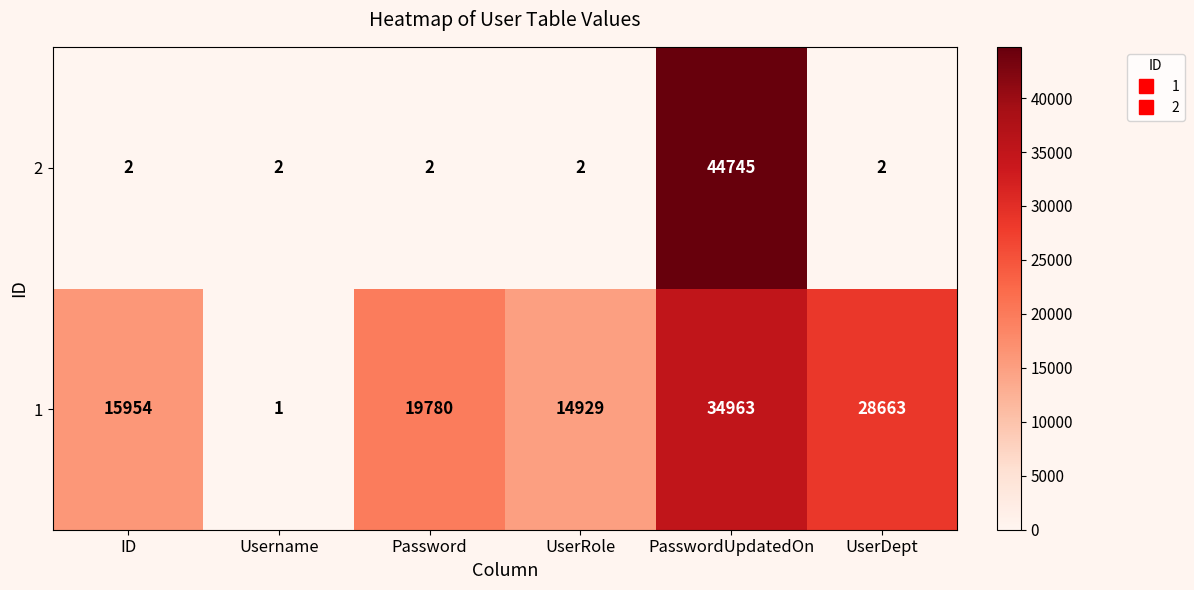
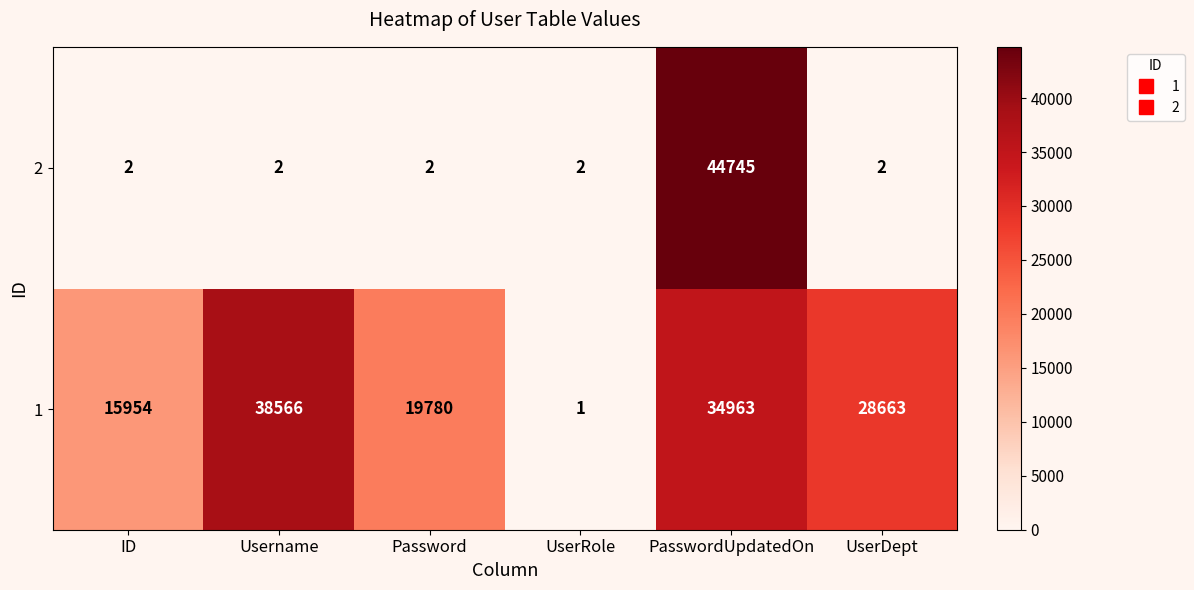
1, Username: 1 -> 38566
1, UserRole: 14929 -> 1
